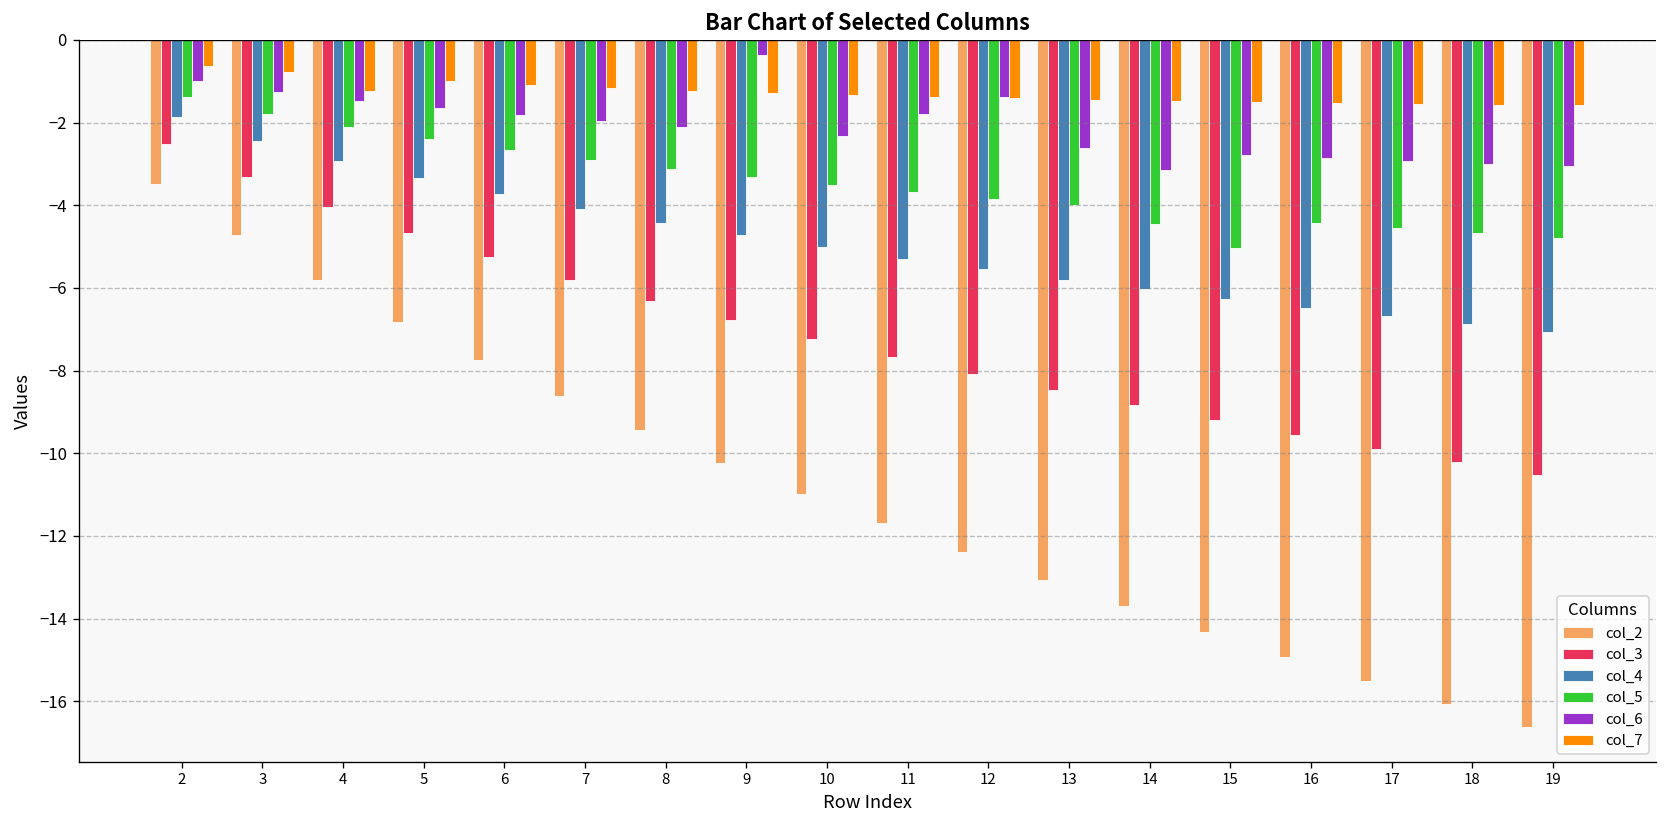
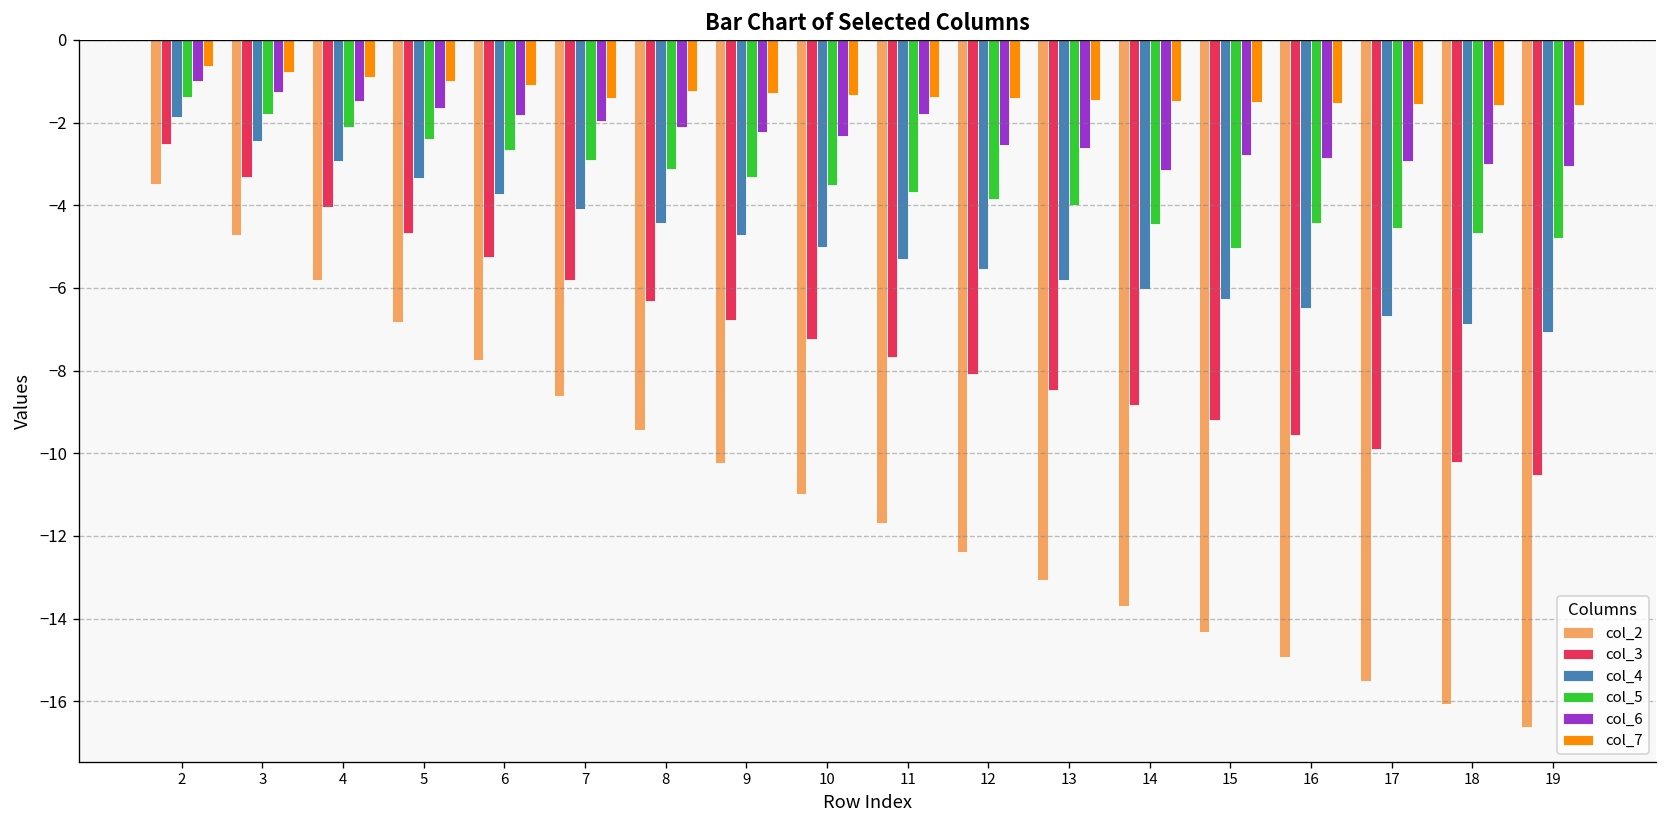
col_7, 4: -1.2 -> -0.9
col_7, 7: -1.2 -> -1.4
col_6, 9: -0.4 -> -2.2
col_6, 12: -1.4 -> -2.5
